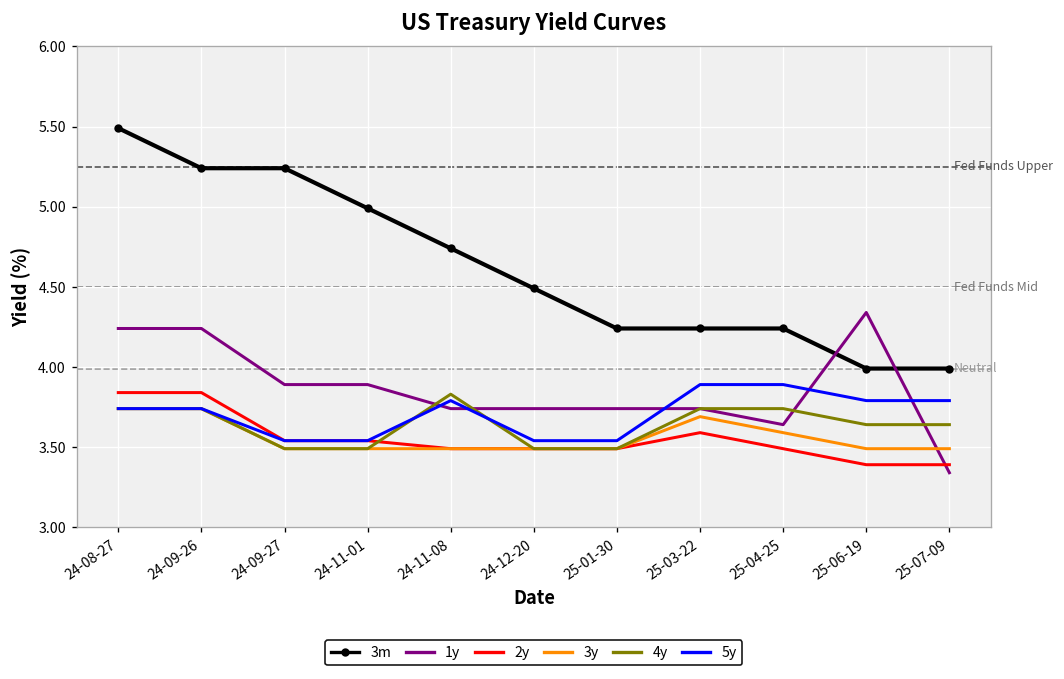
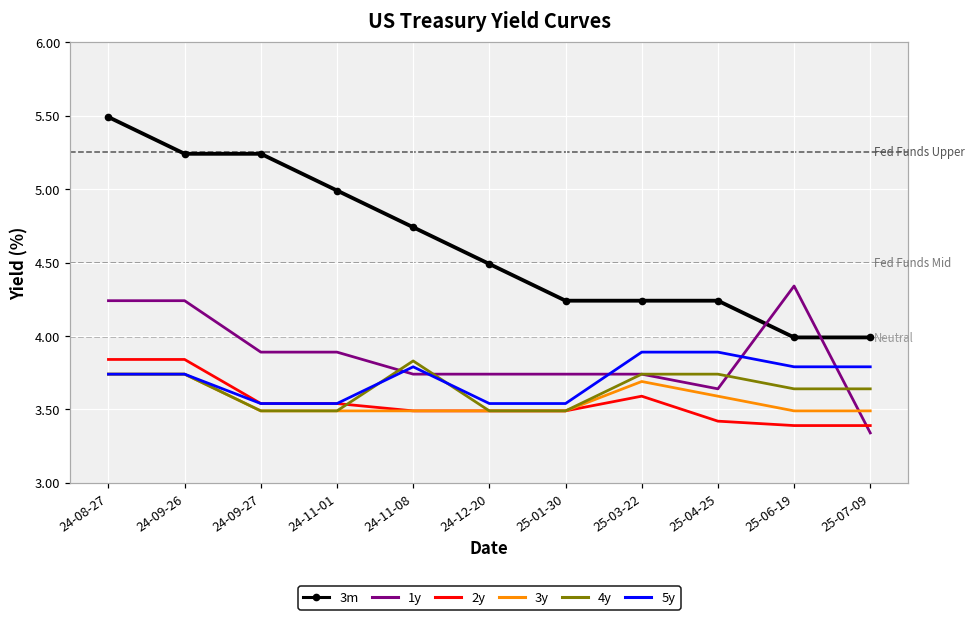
2y, 25-04-25: 3.49 -> 3.42
